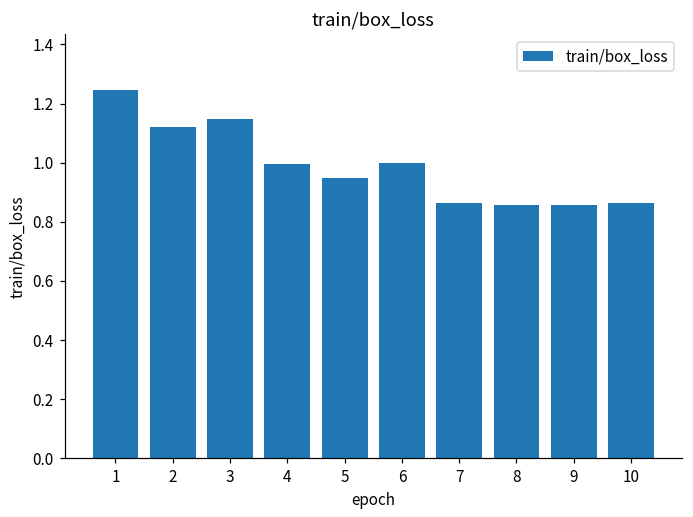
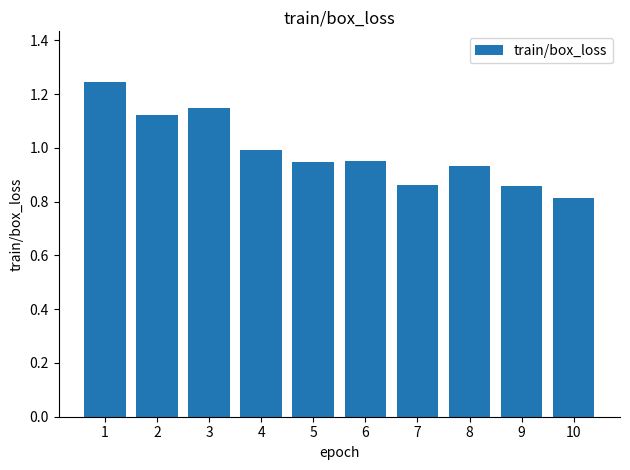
6: 1.00 -> 0.95
8: 0.86 -> 0.93
10: 0.86 -> 0.81
